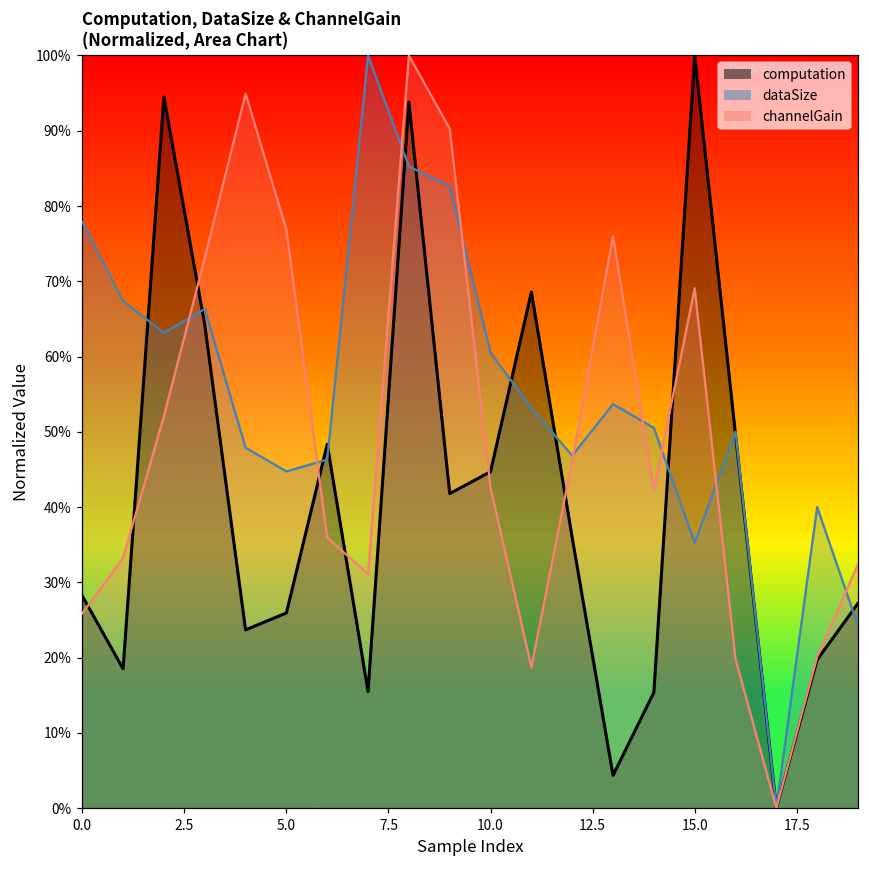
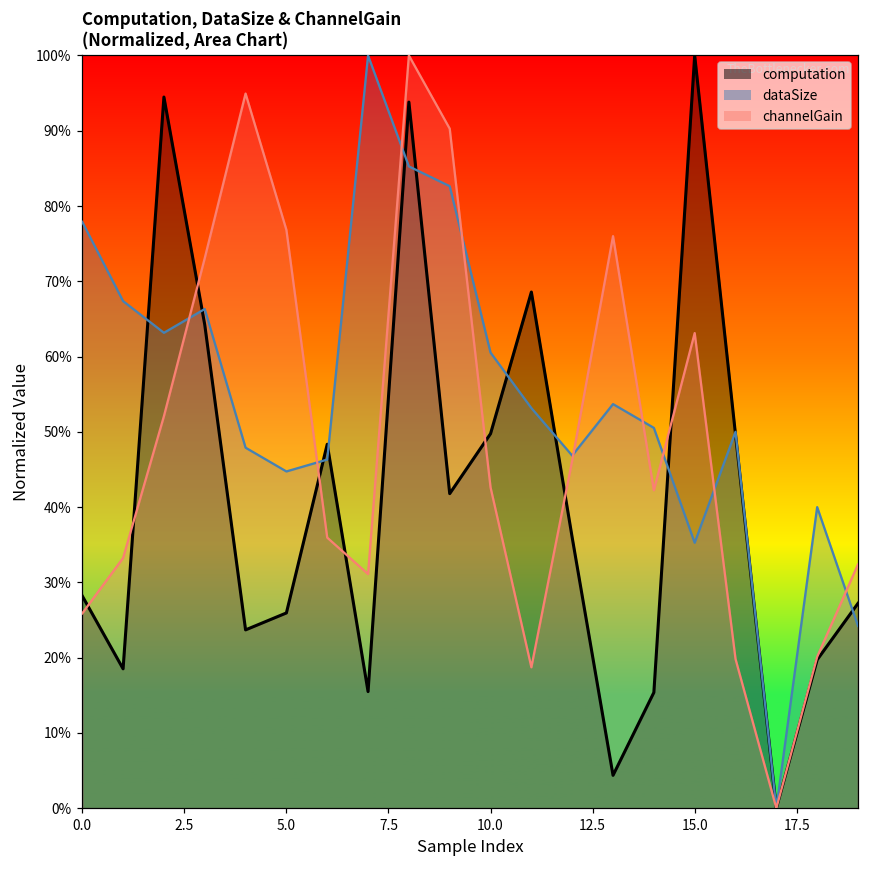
computation, 10.0: 45% -> 50%
channelGain, 15.0: 69% -> 63%
